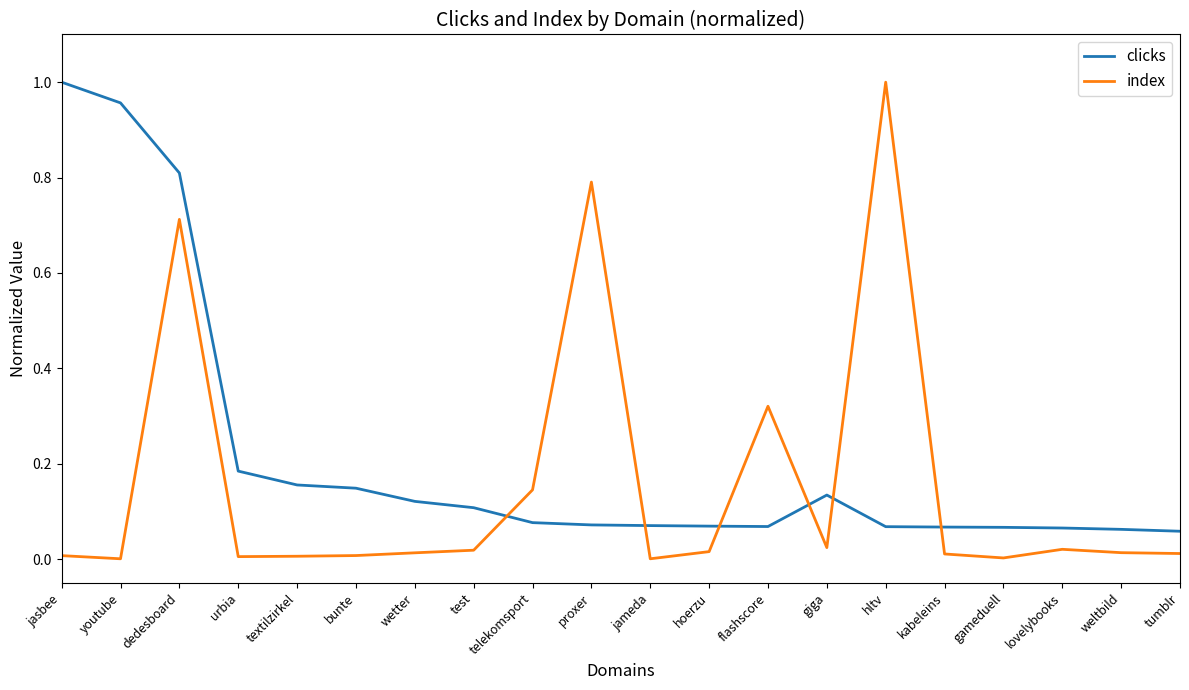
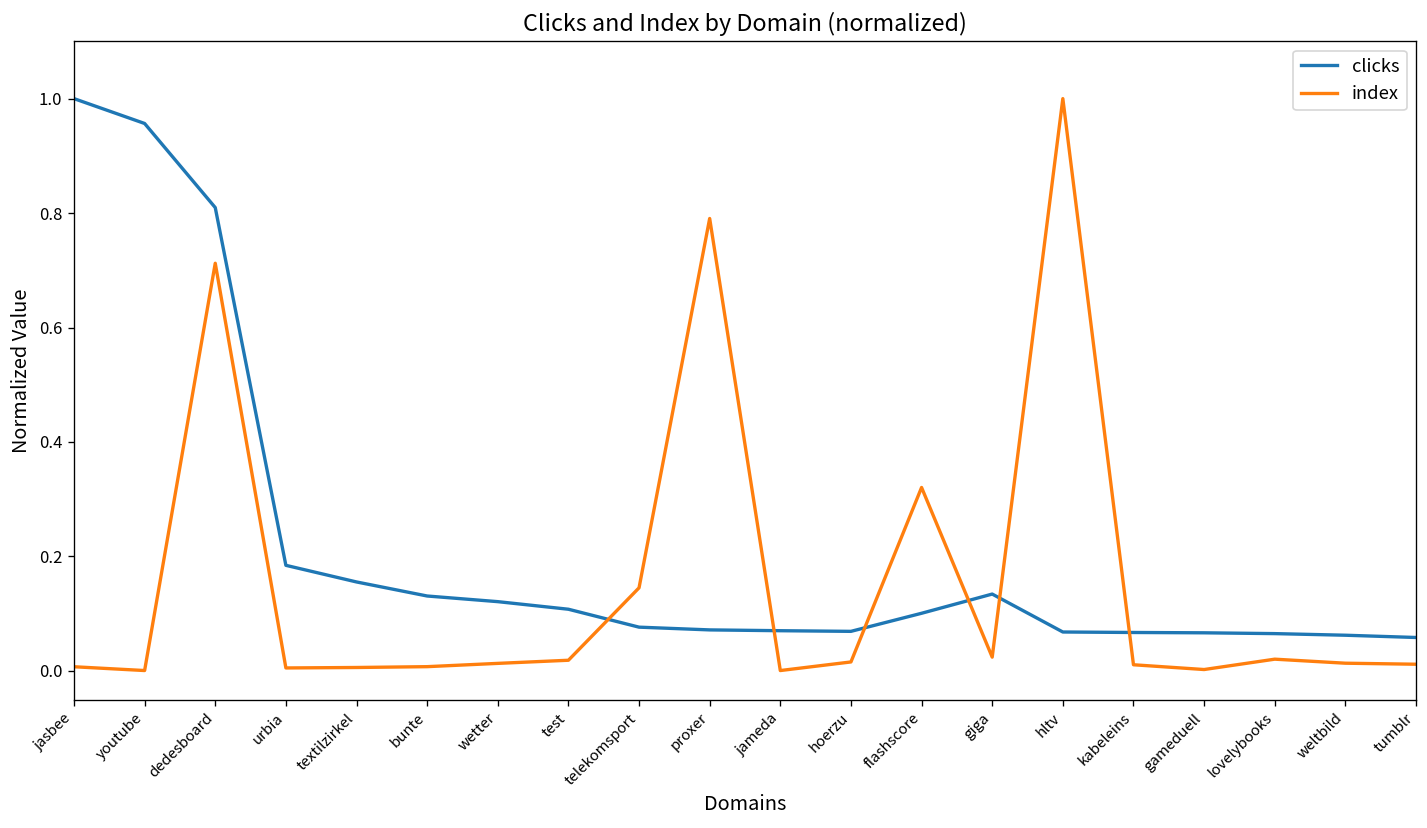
clicks, bunte: 0.15 -> 0.13
clicks, flashscore: 0.07 -> 0.10
